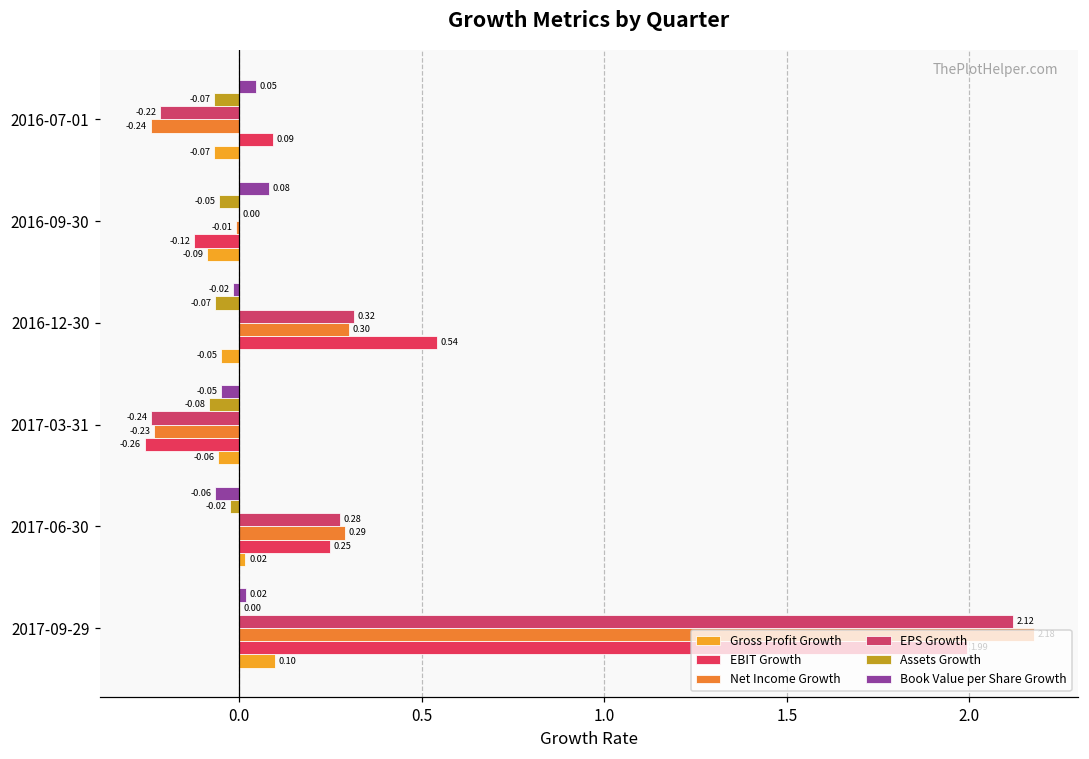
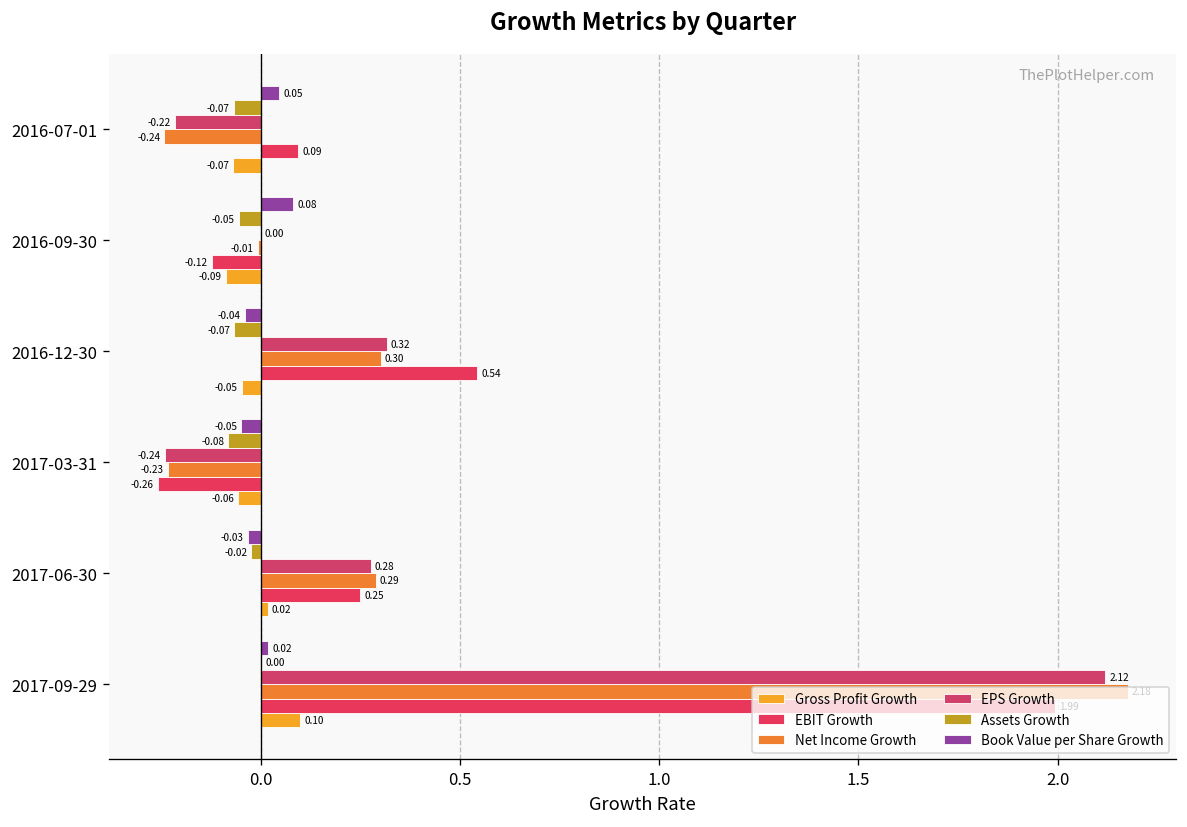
Book Value per Share Growth, 2016-12-30: -0.02 -> -0.04
Book Value per Share Growth, 2017-06-30: -0.06 -> -0.03
